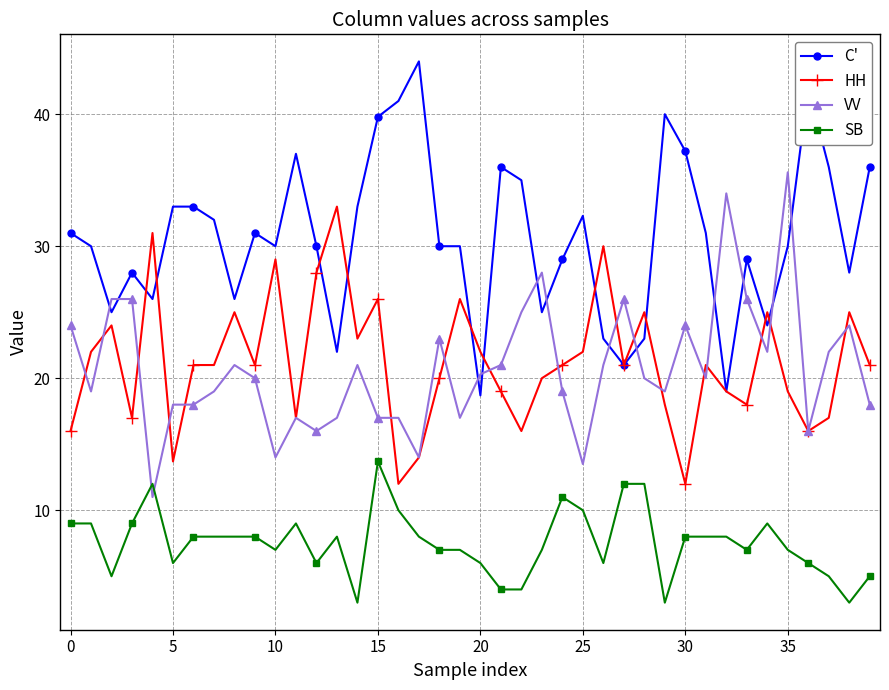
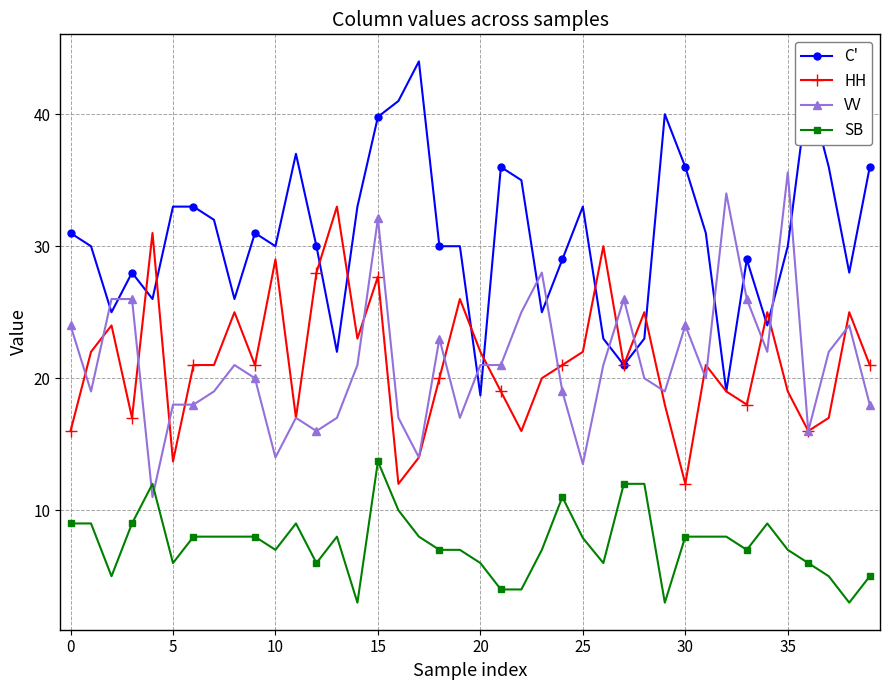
HH, 15: 26.0 -> 27.7
VV, 15: 17.0 -> 32.1
VV, 20: 20.3 -> 21.0
C', 25: 32.3 -> 33.0
SB, 25: 10.0 -> 7.9
C', 30: 37.2 -> 36.0
